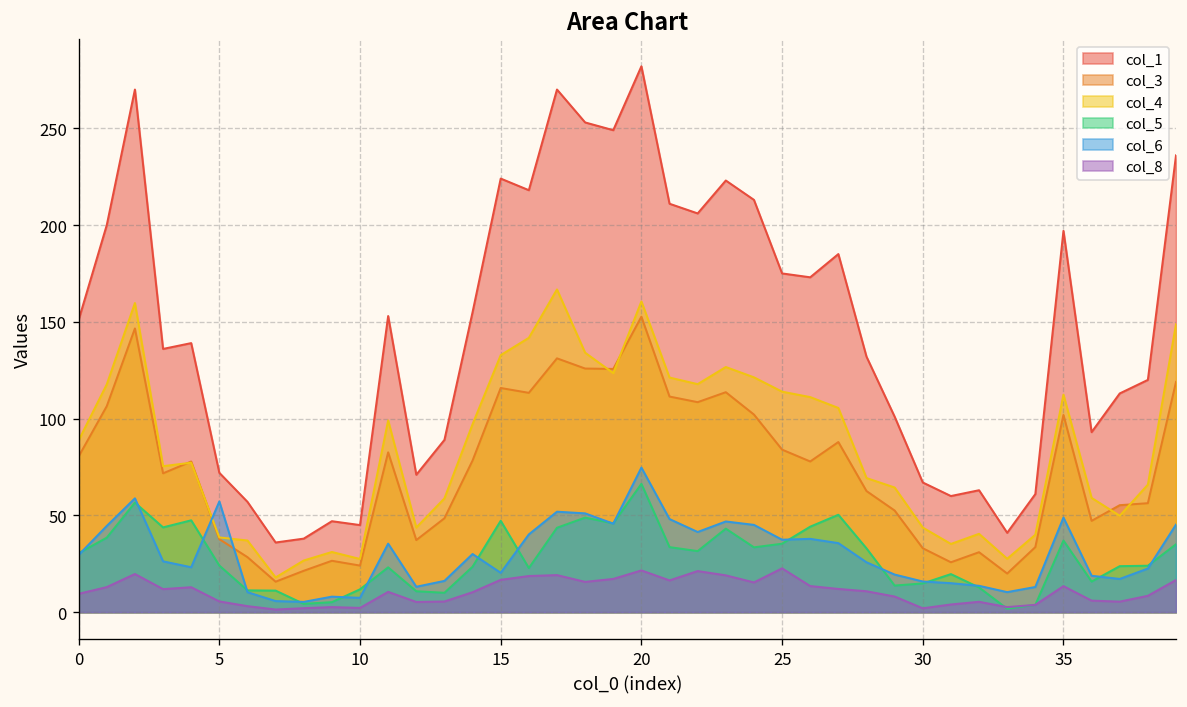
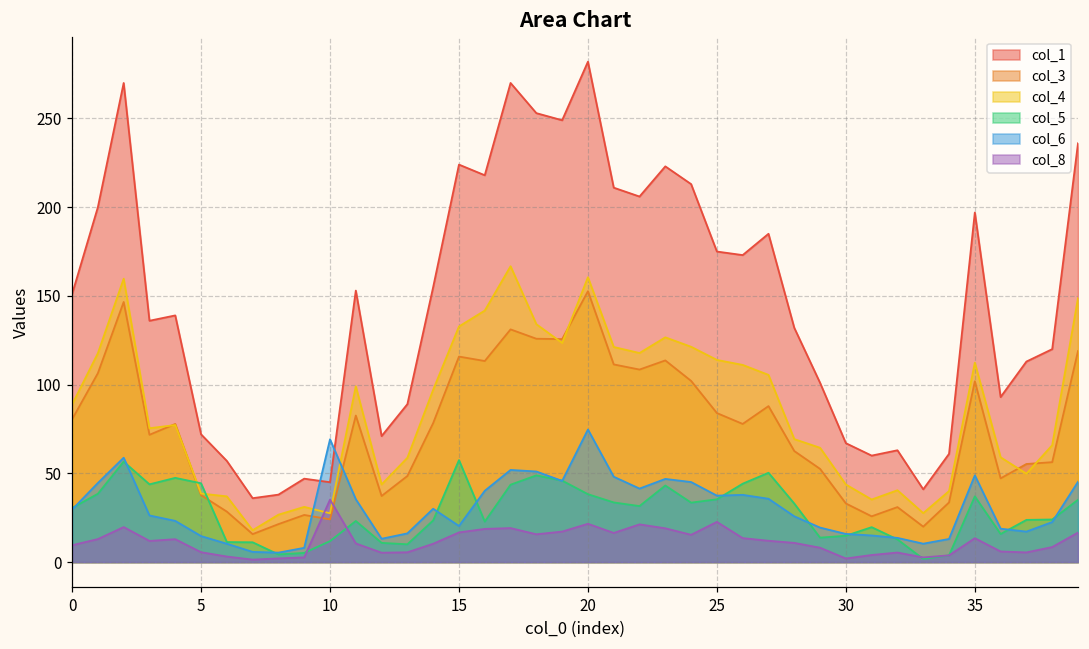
col_5, 5: 24 -> 44
col_6, 5: 57 -> 15
col_6, 10: 7 -> 69
col_8, 10: 2 -> 35
col_5, 15: 47 -> 57
col_5, 20: 66 -> 38
